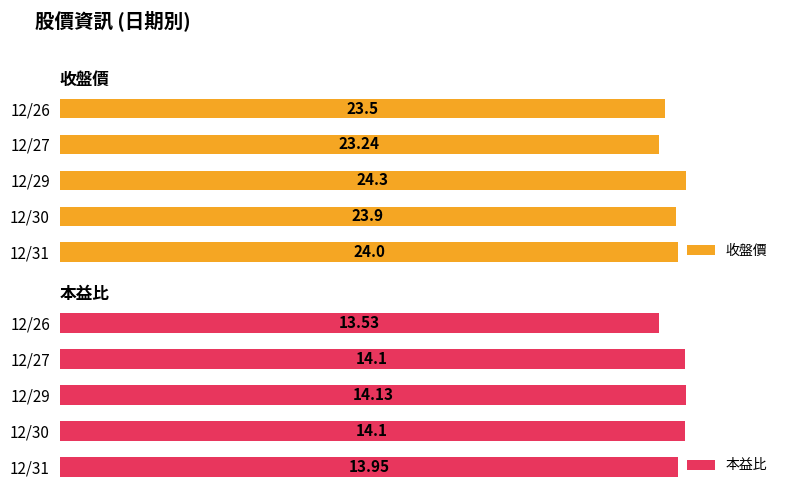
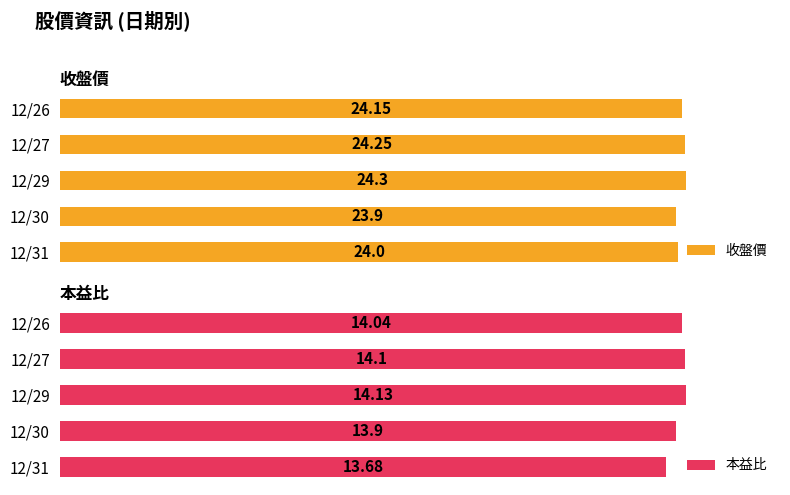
收盤價, 12/26: 23.5 -> 24.15
收盤價, 12/27: 23.24 -> 24.25
本益比, 12/26: 13.53 -> 14.04
本益比, 12/30: 14.1 -> 13.9
本益比, 12/31: 13.95 -> 13.68
